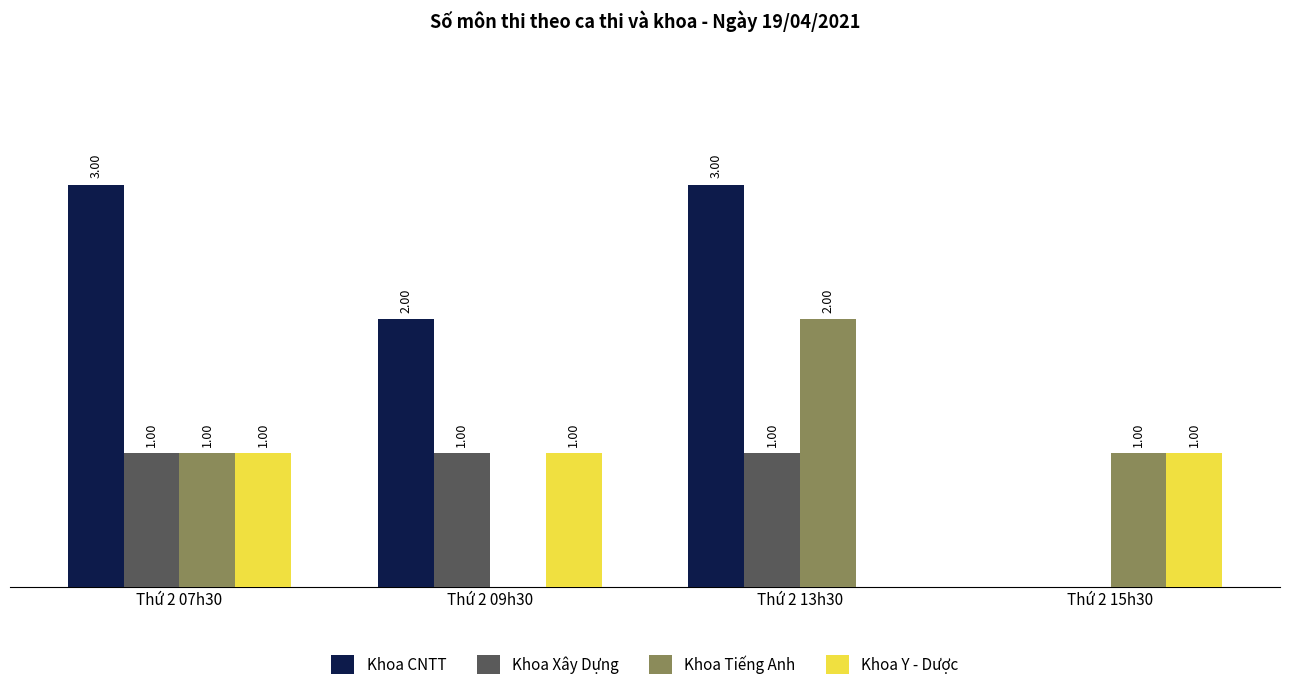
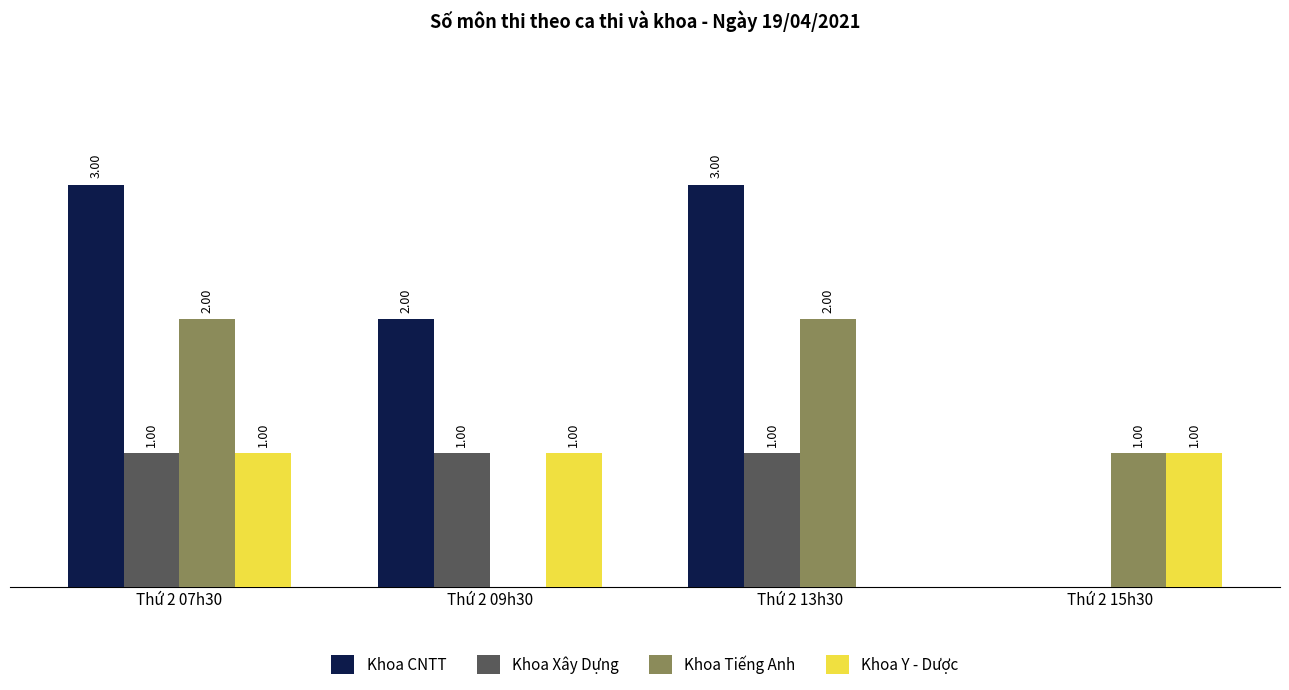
Khoa Tiếng Anh, Thứ 2 07h30: 1.00 -> 2.00
